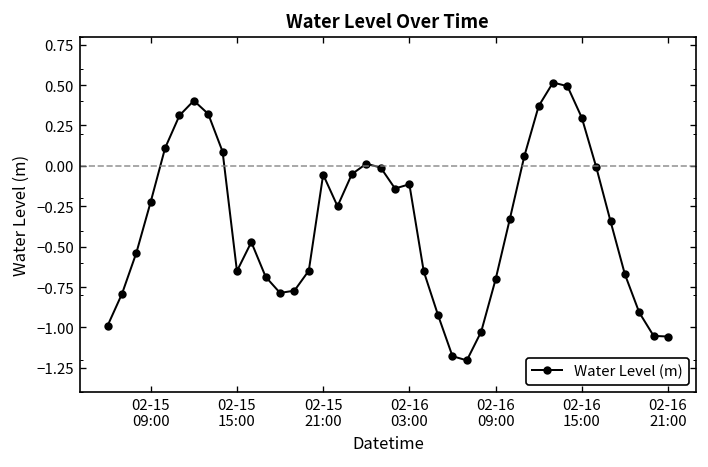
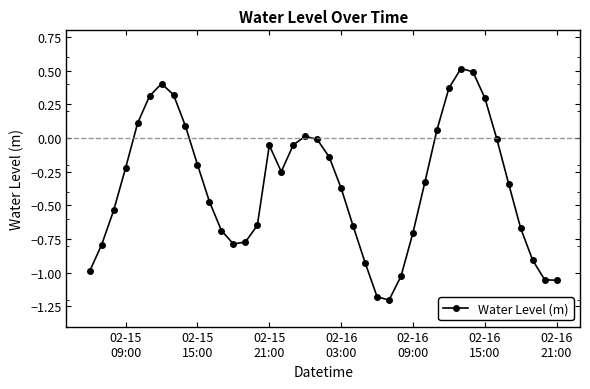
02-15 15:00: -0.65 -> -0.20
02-16 03:00: -0.11 -> -0.37
